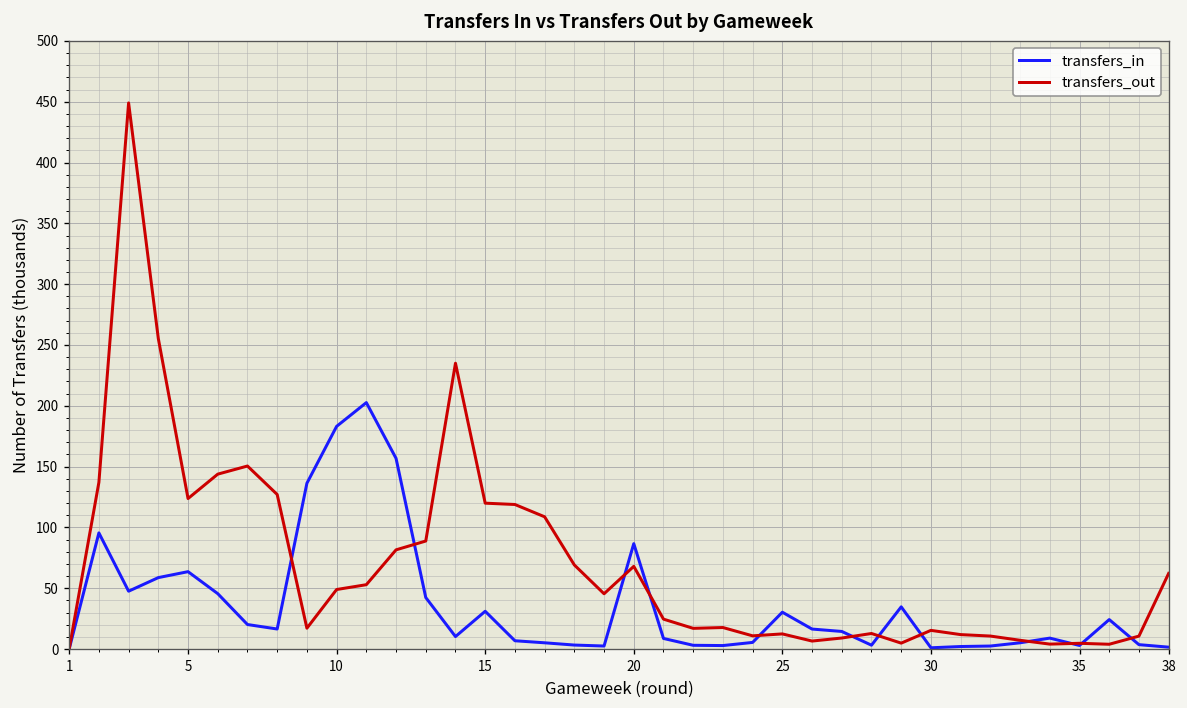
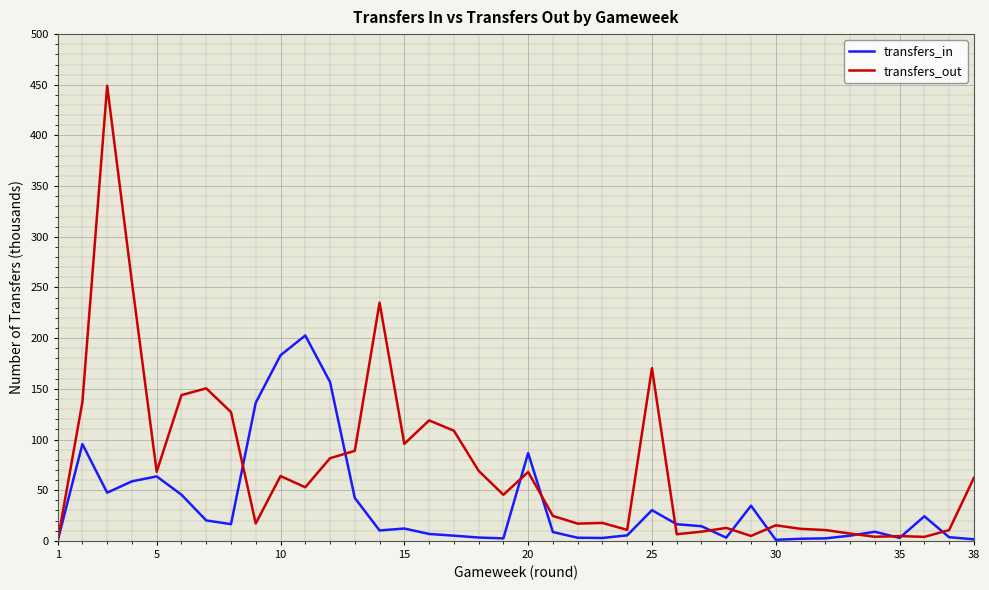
transfers_out, 5: 124 -> 68
transfers_out, 10: 49 -> 64
transfers_in, 15: 31 -> 12
transfers_out, 15: 120 -> 96
transfers_out, 25: 12 -> 170
